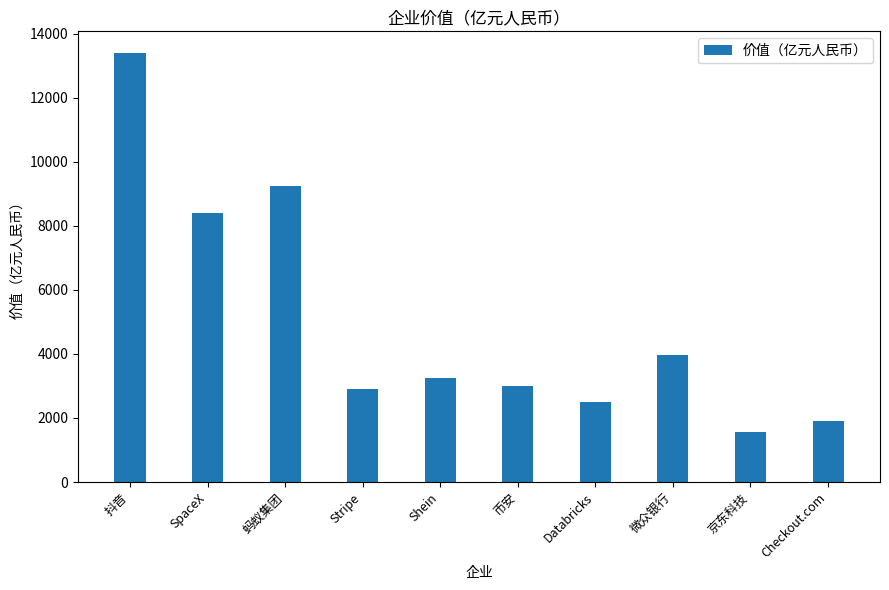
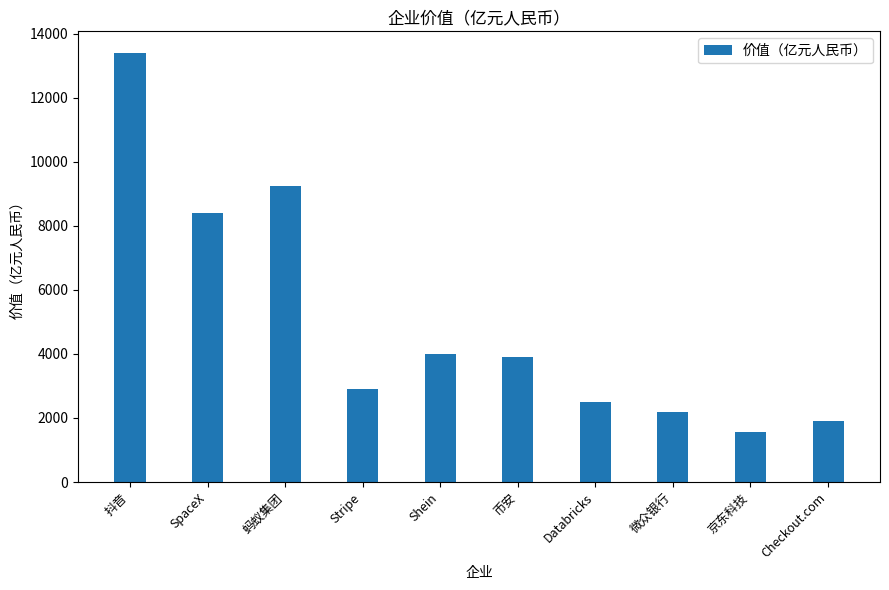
Shein: 3200 -> 4000
币安: 3000 -> 3900
微众银行: 4000 -> 2200
